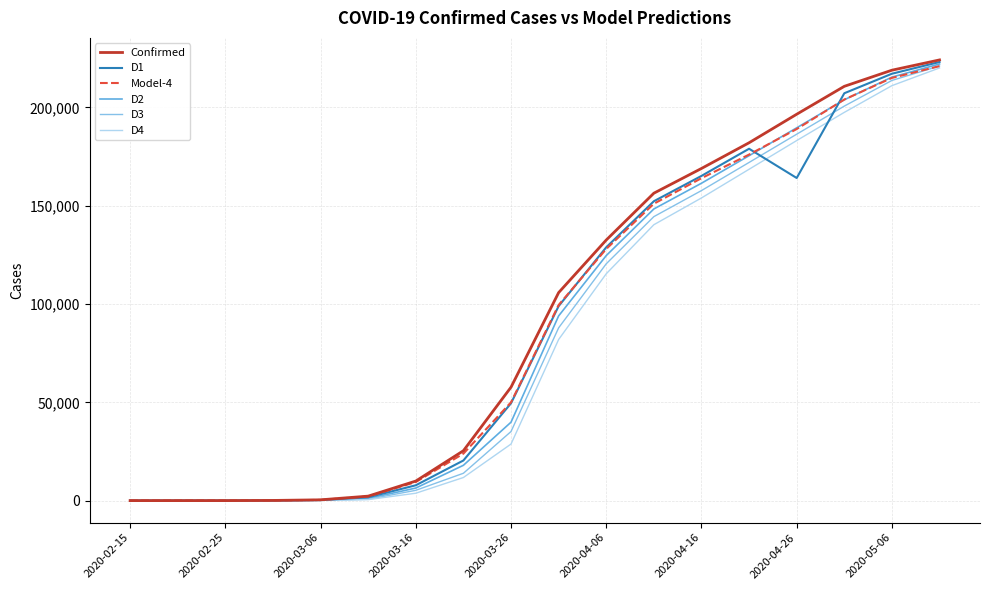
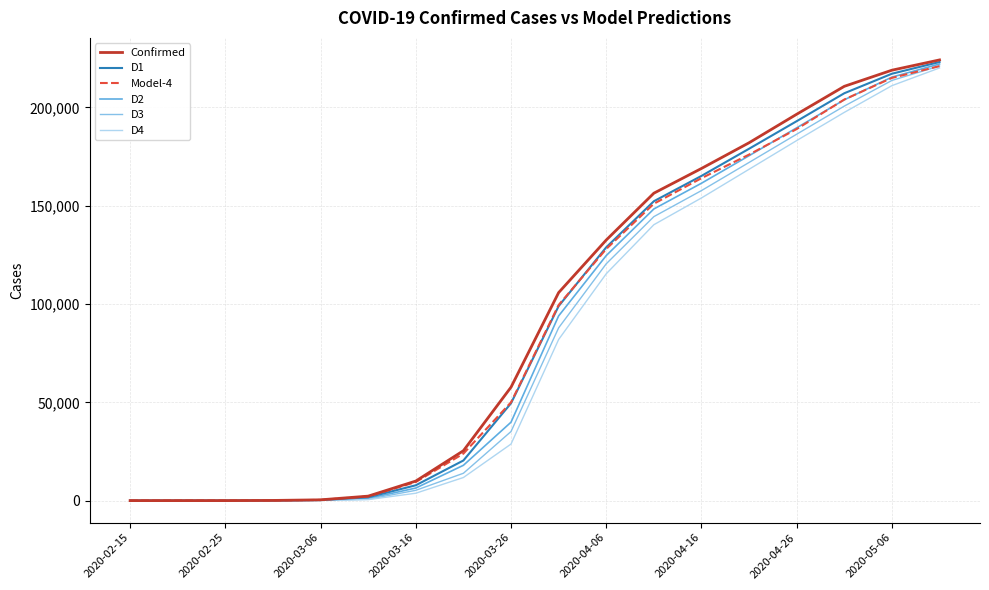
D1, 2020-04-26: 164,000 -> 193,000
